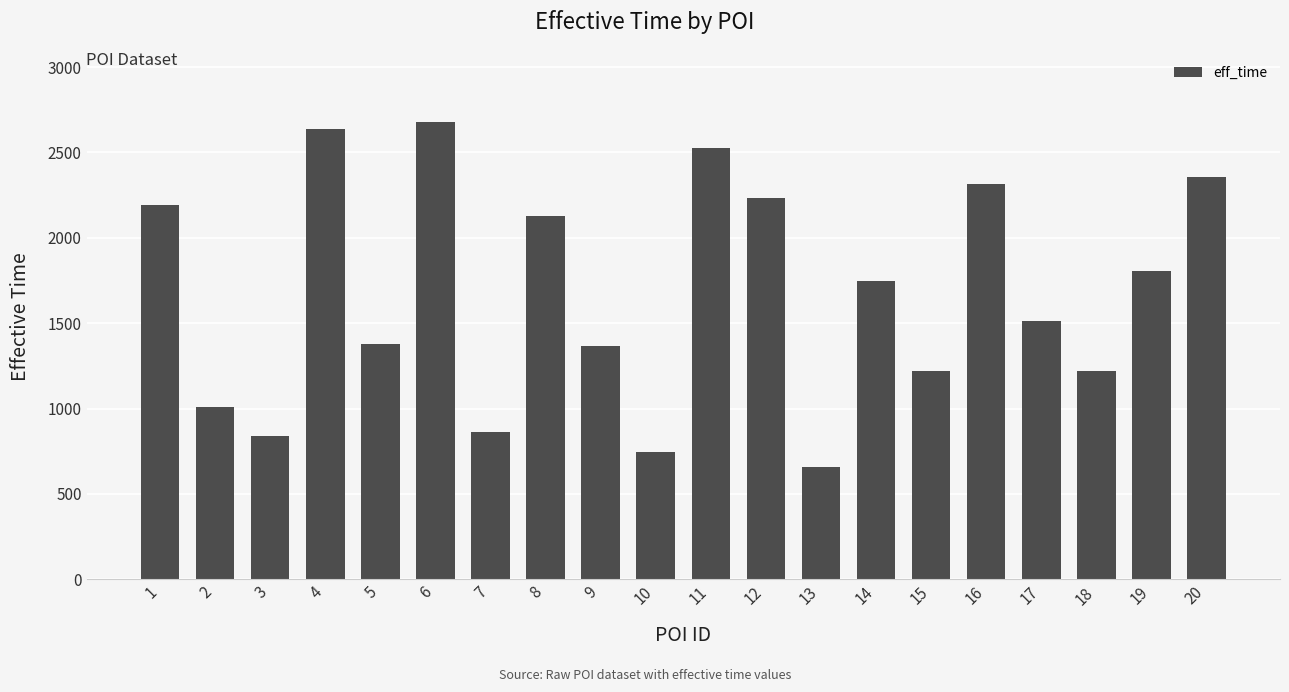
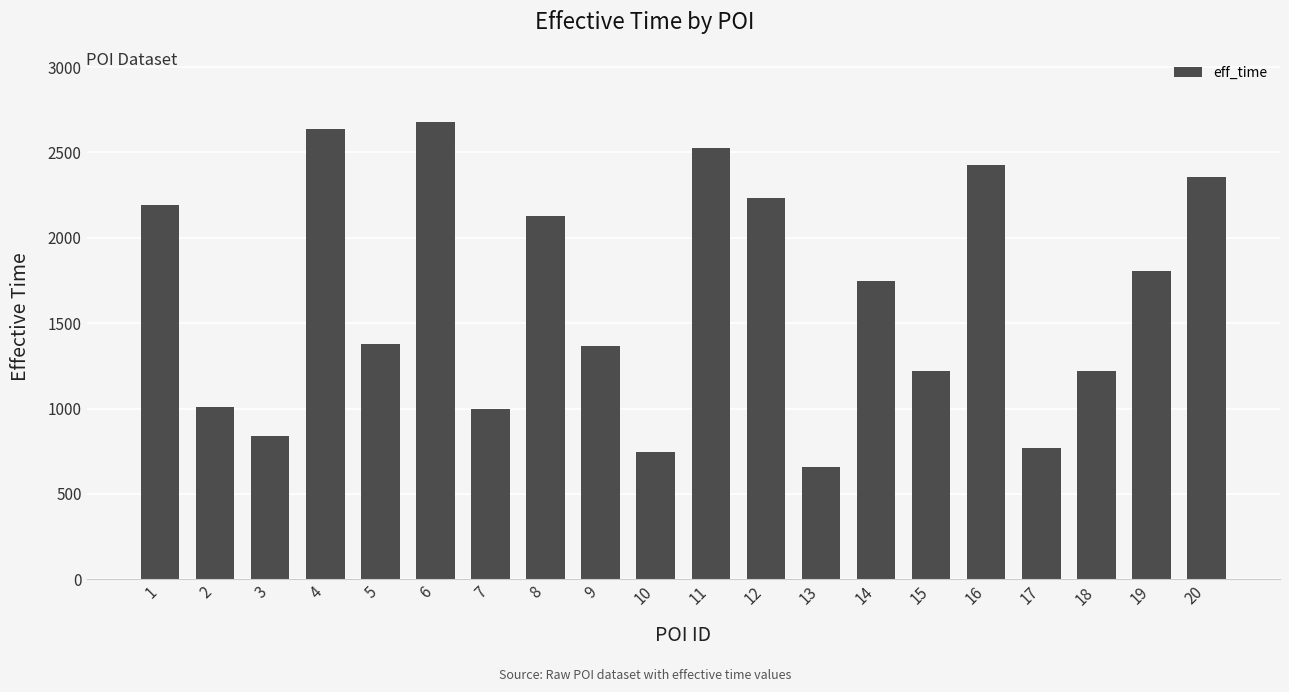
7: 860 -> 1000
16: 2310 -> 2430
17: 1510 -> 770
